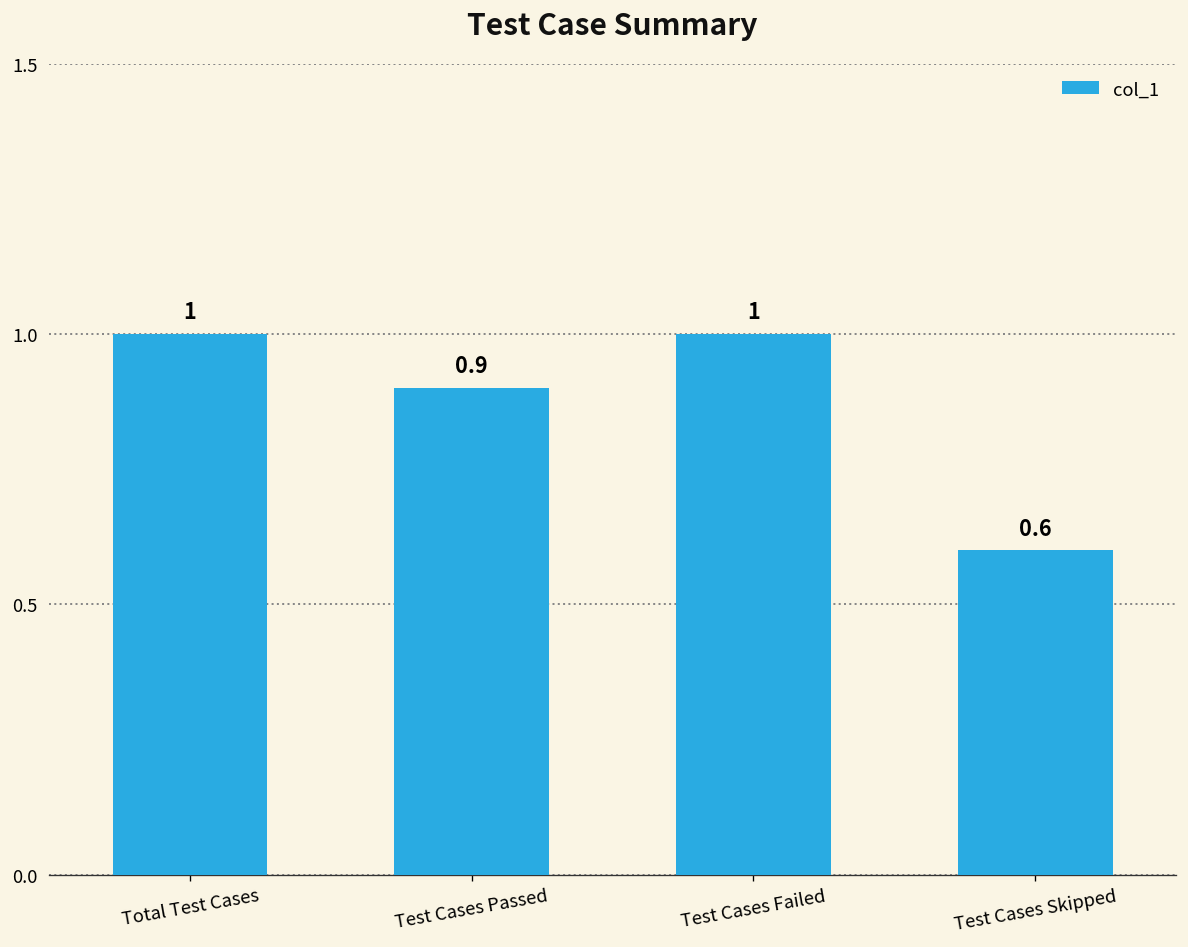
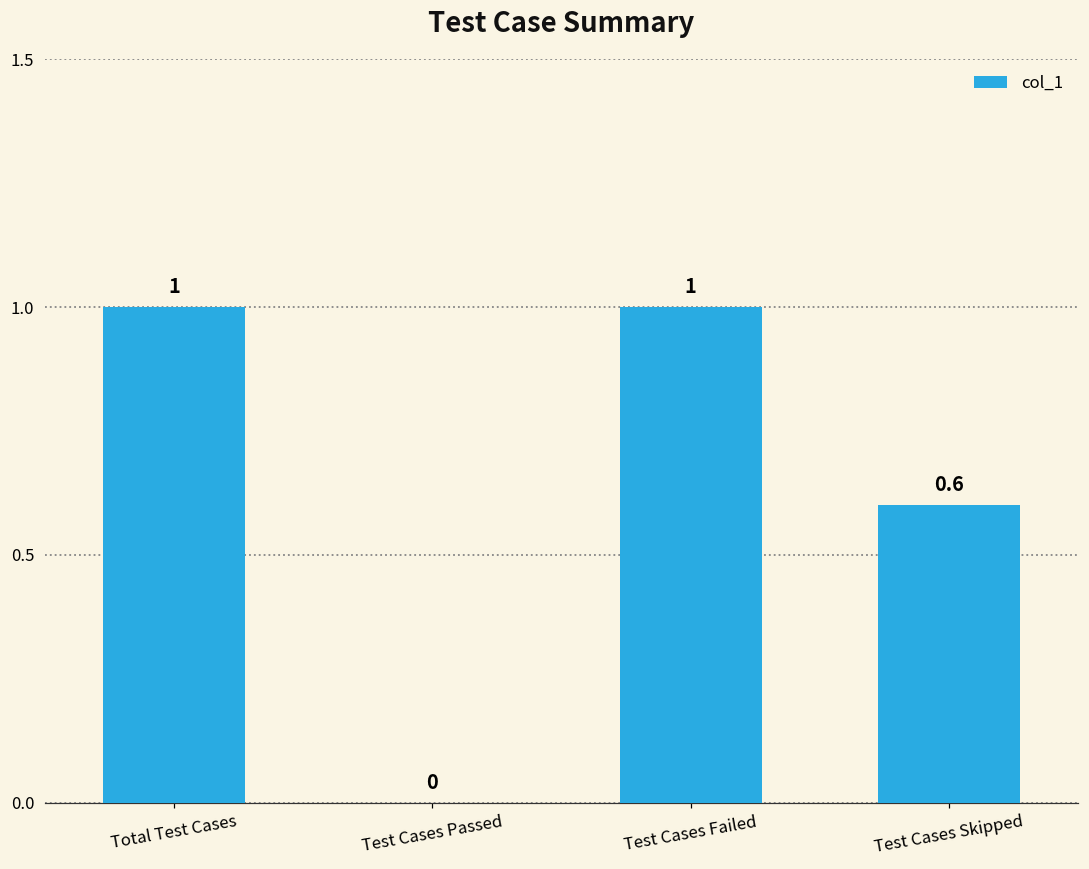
Test Cases Passed: 0.9 -> 0
